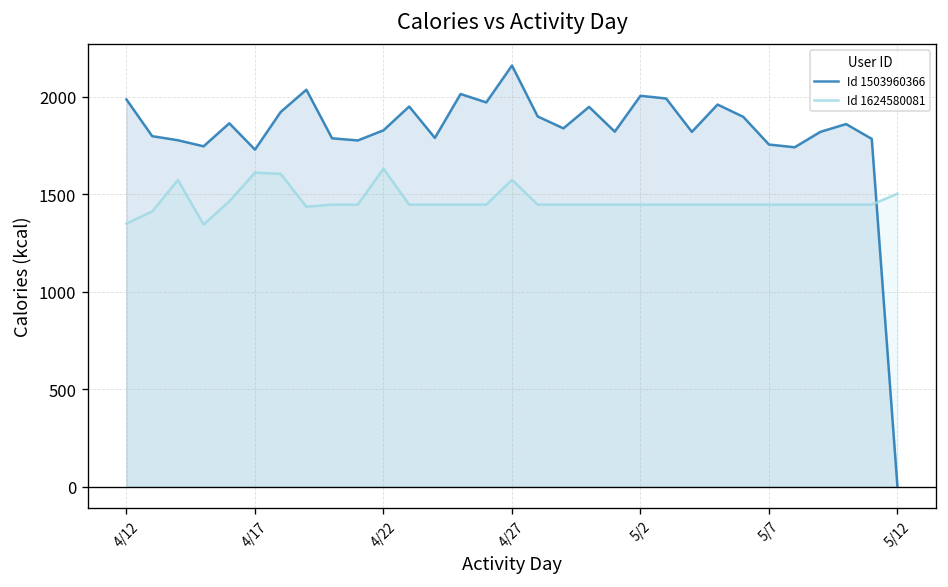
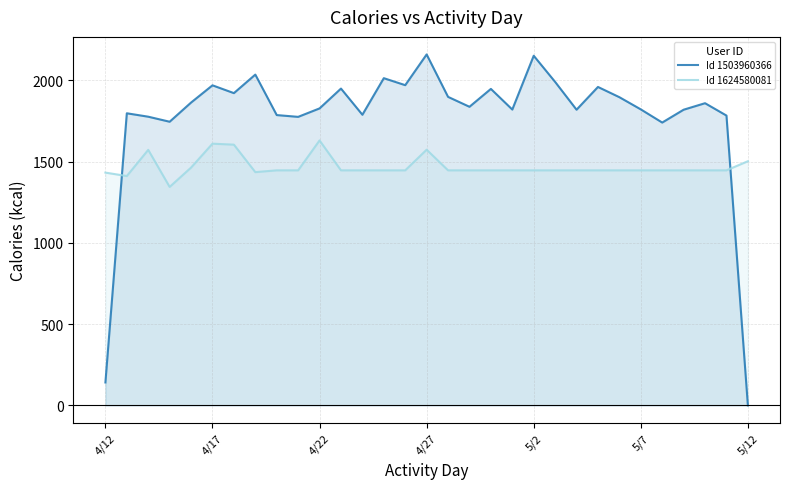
Id 1503960366, 4/12: 1990 -> 140
Id 1624580081, 4/12: 1350 -> 1430
Id 1503960366, 4/17: 1730 -> 1970
Id 1503960366, 5/2: 2000 -> 2150
Id 1503960366, 5/7: 1750 -> 1820
